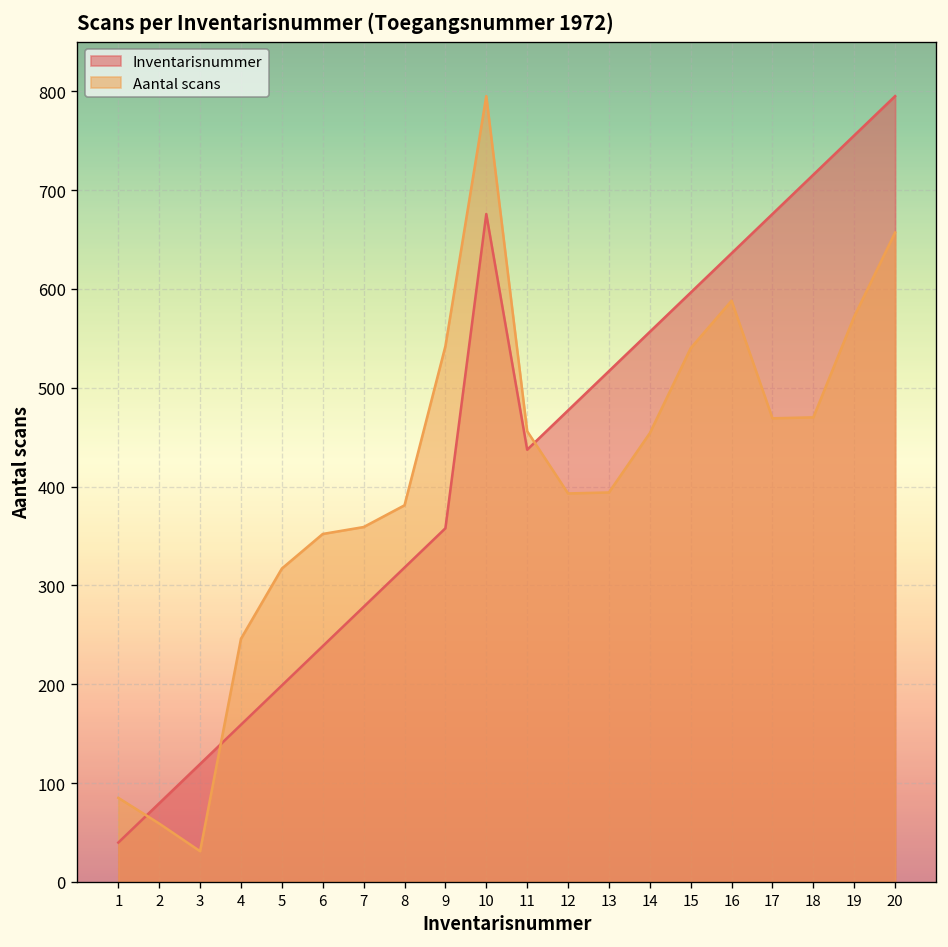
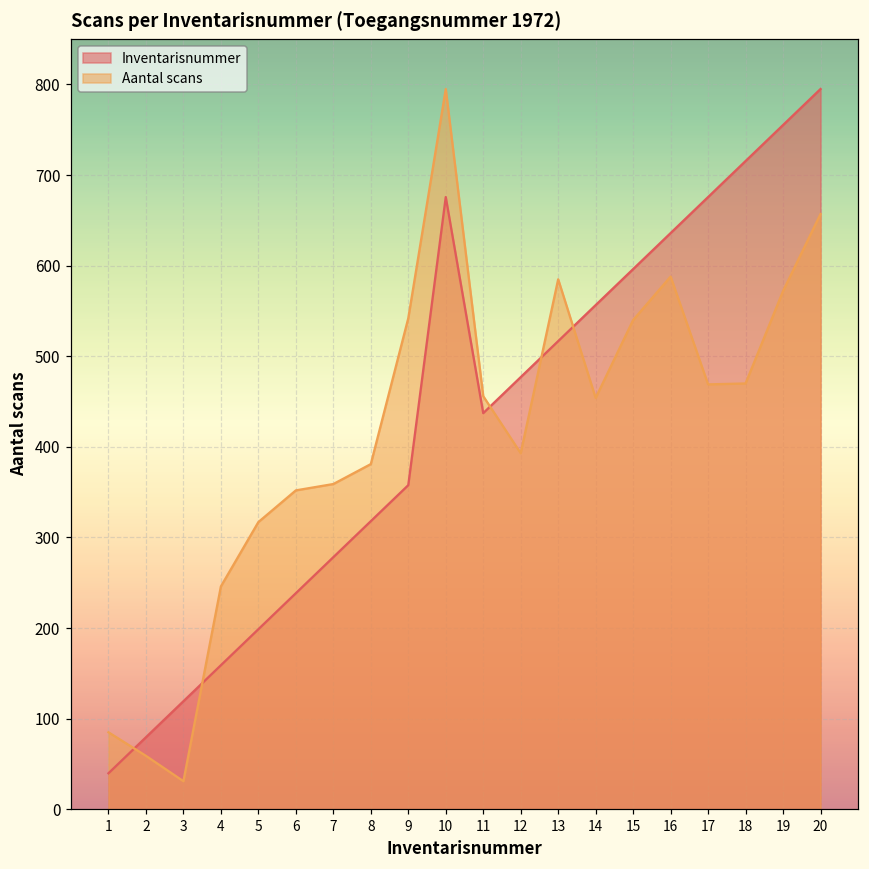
Aantal scans, 13: 390 -> 590
